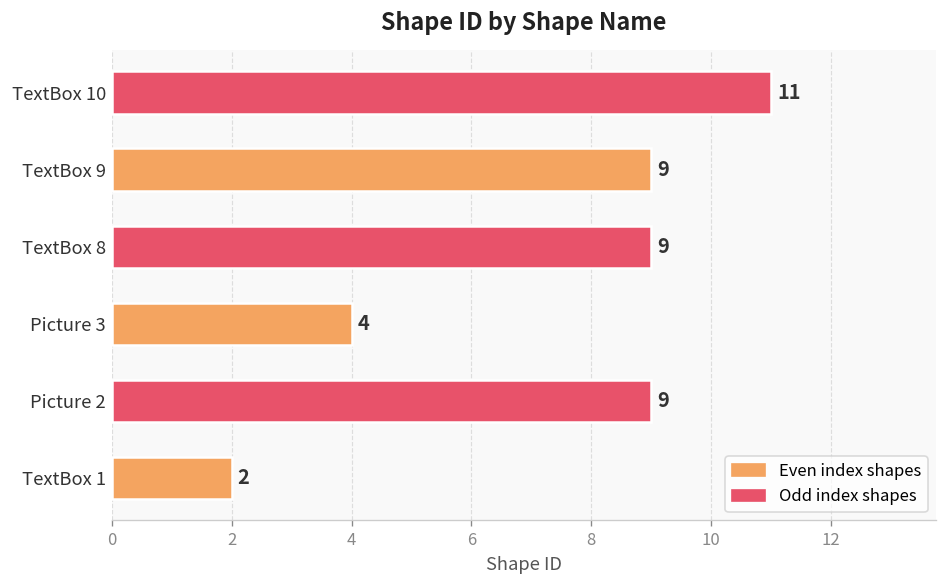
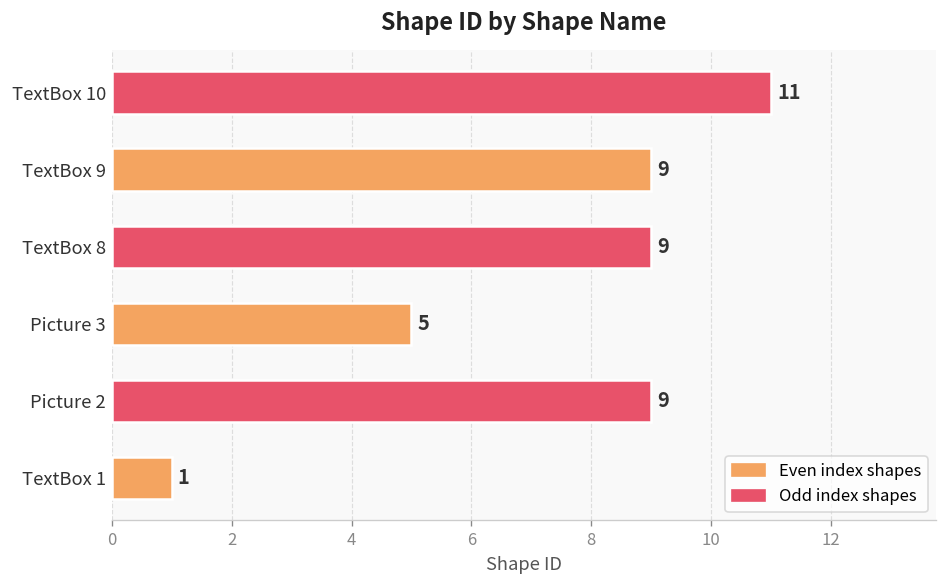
Picture 3: 4 -> 5
TextBox 1: 2 -> 1
